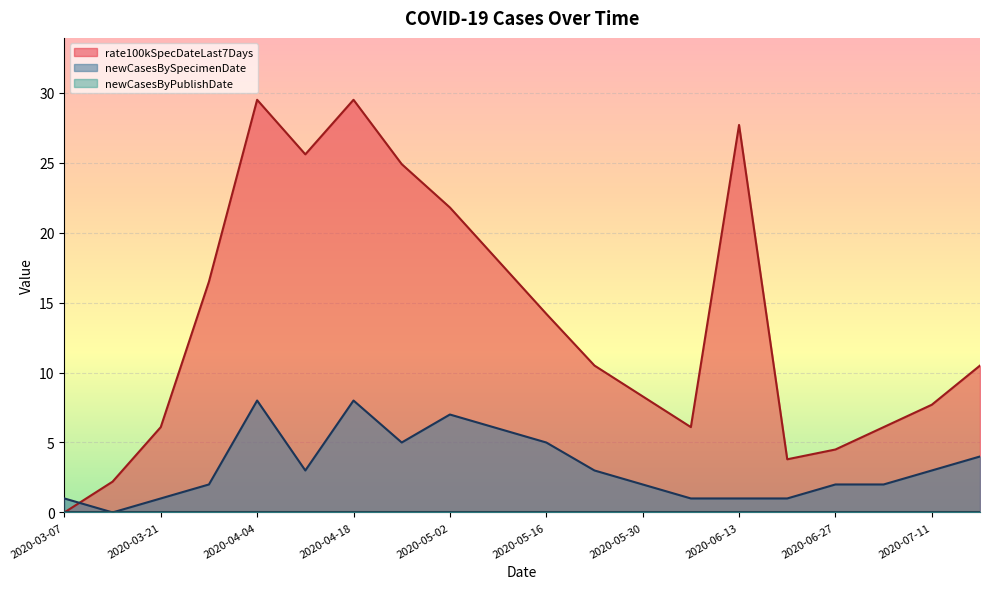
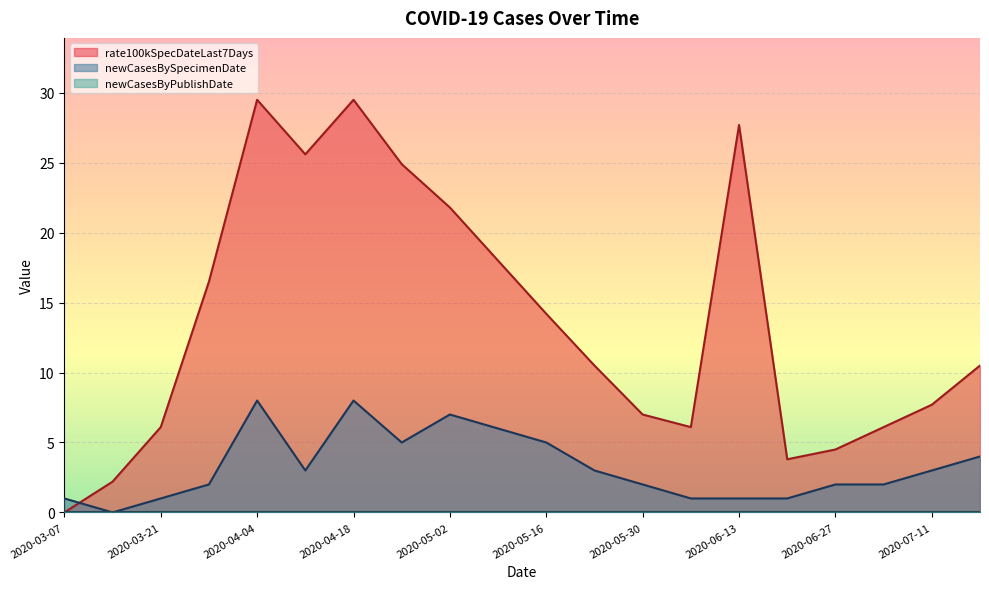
rate100kSpecDateLast7Days, 2020-05-30: 8.3 -> 7.0
